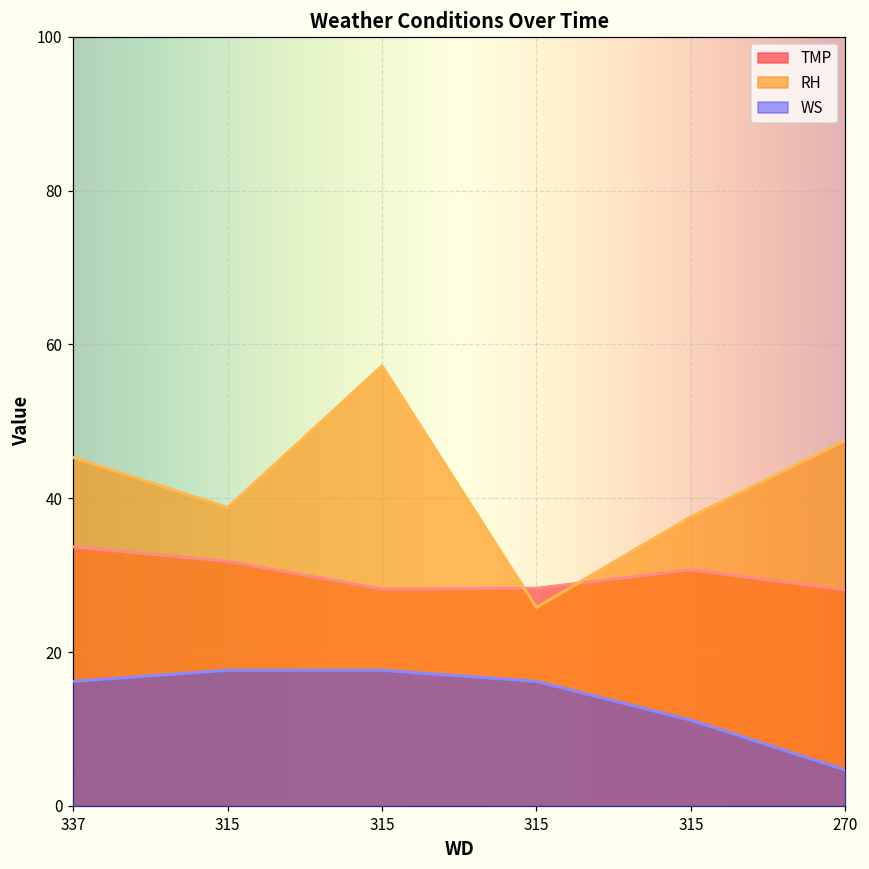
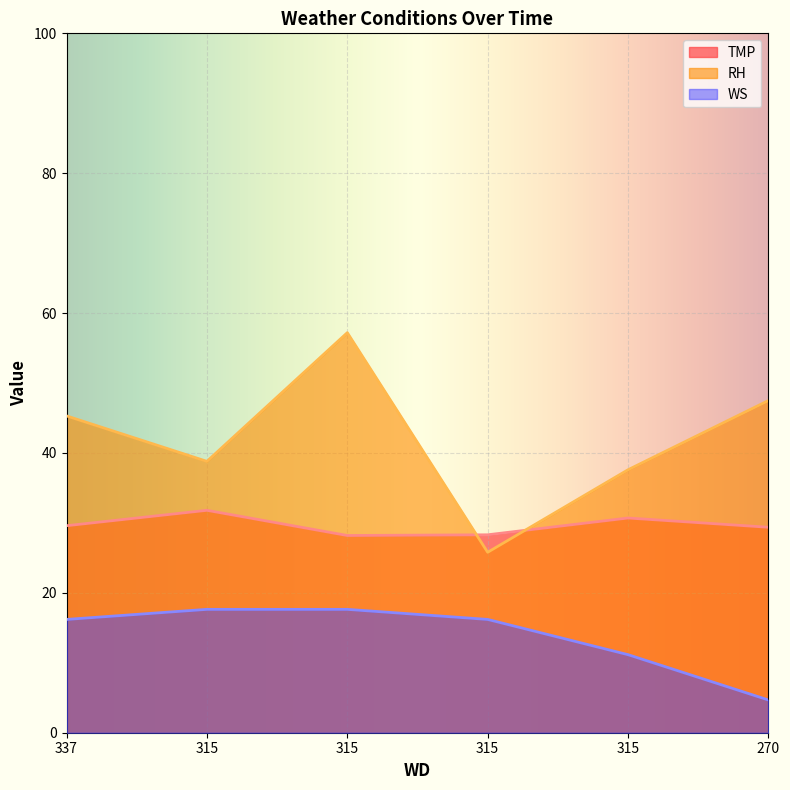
TMP, 337: 34 -> 30
TMP, 270: 28 -> 29
